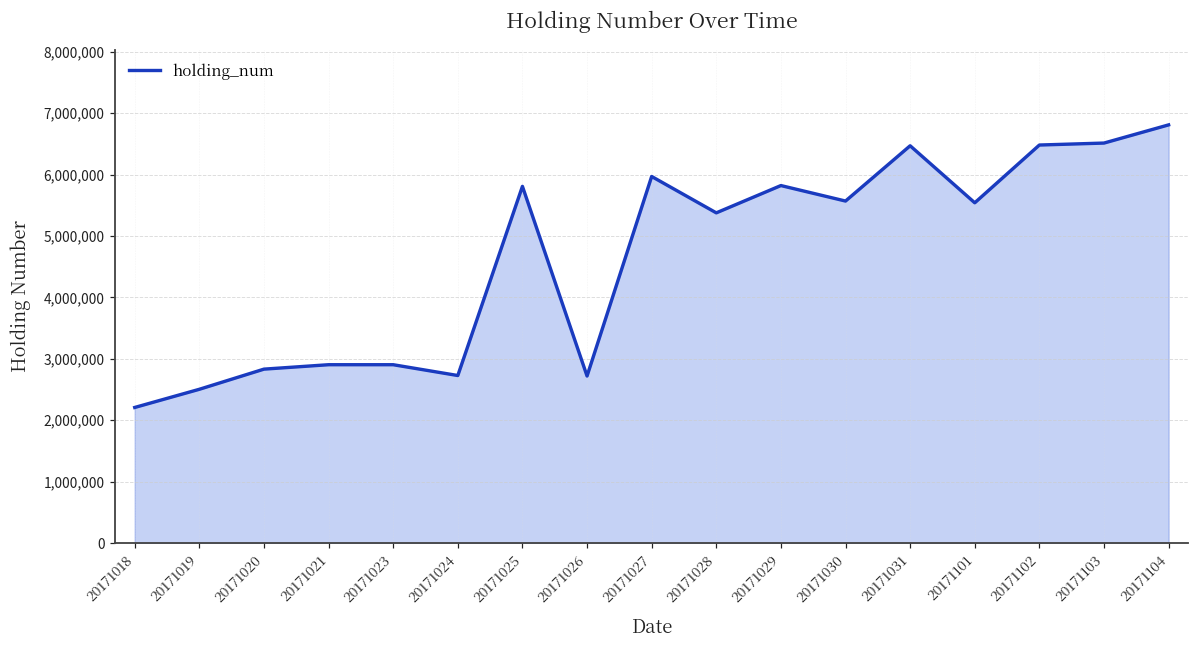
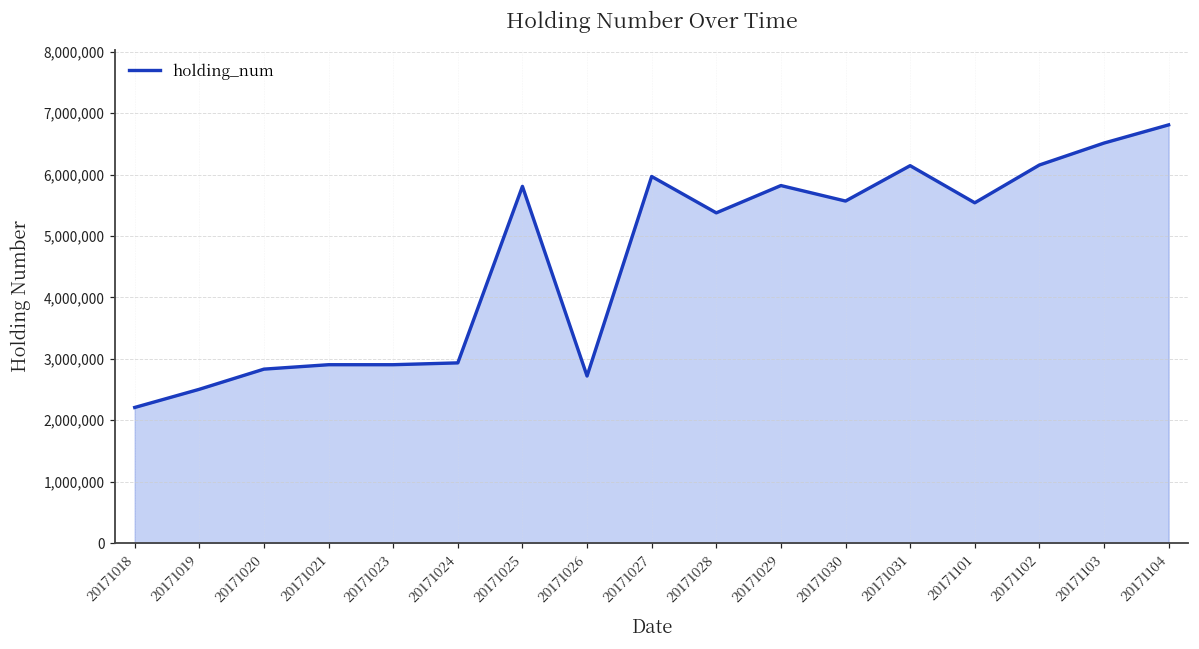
20171024: 2,700,000 -> 2,900,000
20171031: 6,500,000 -> 6,100,000
20171102: 6,500,000 -> 6,200,000
